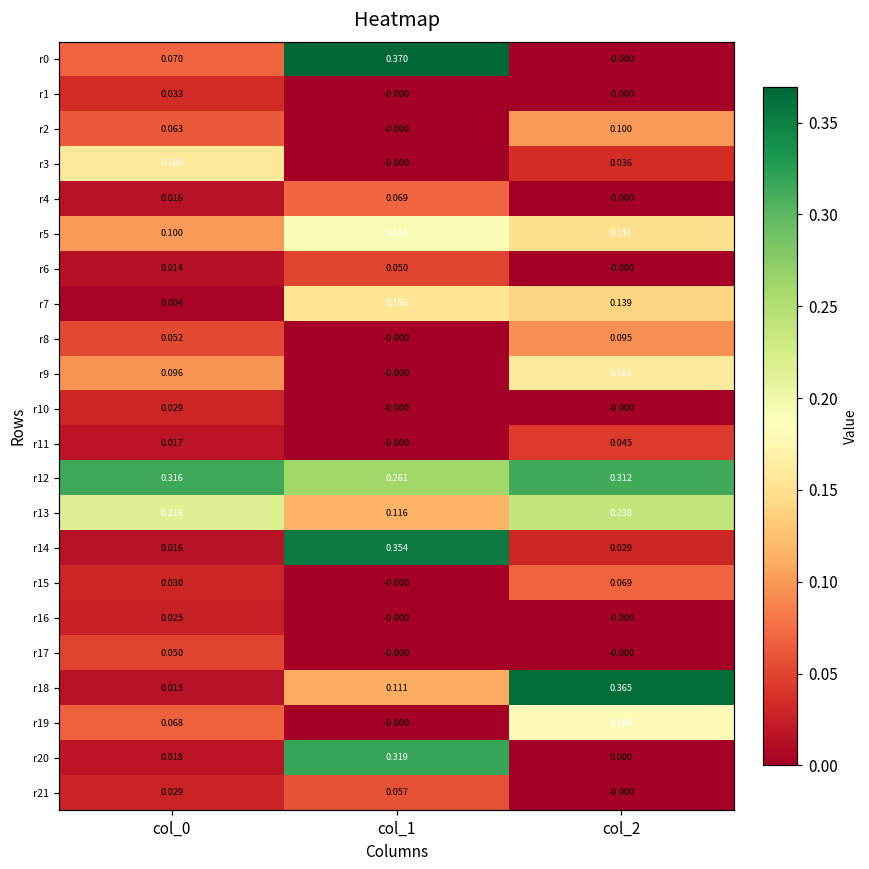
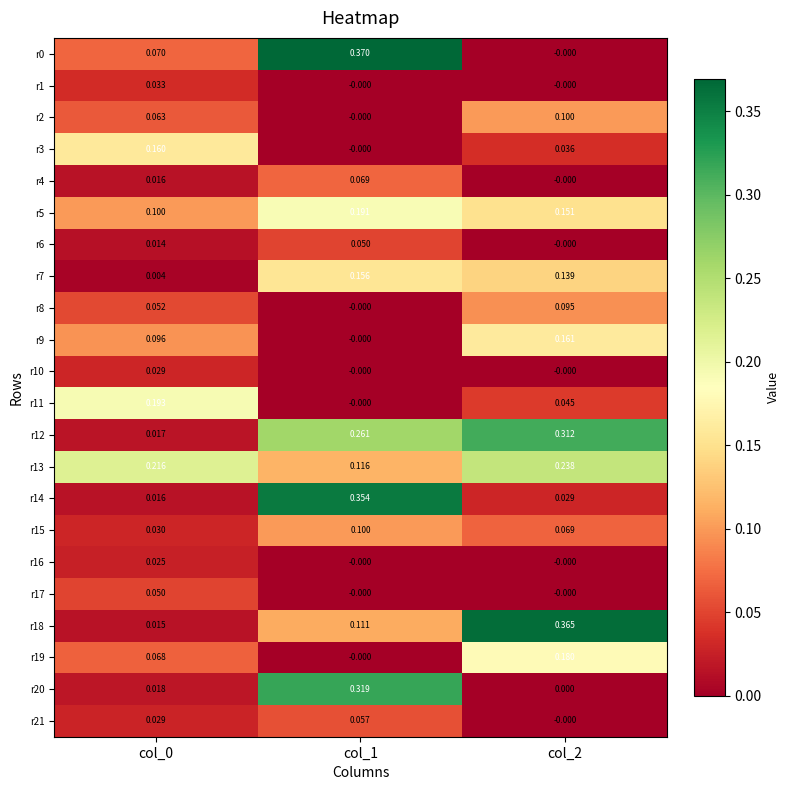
r11, col_0: 0.017 -> 0.193
r12, col_0: 0.316 -> 0.017
r15, col_1: -0.000 -> 0.100
